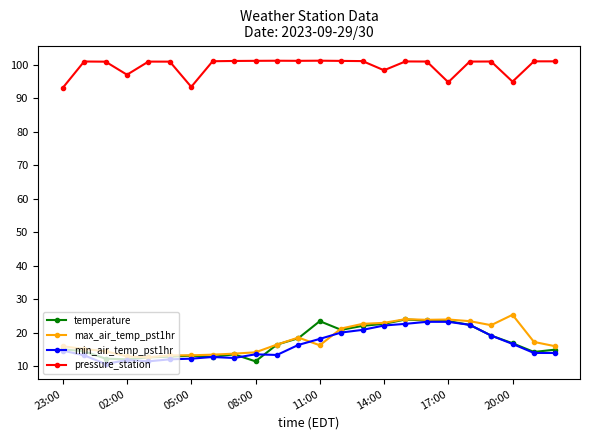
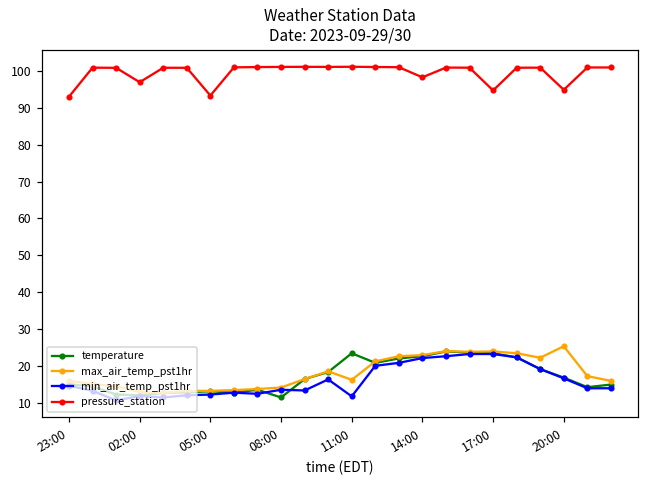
min_air_temp_pst1hr, 11:00: 18 -> 12
